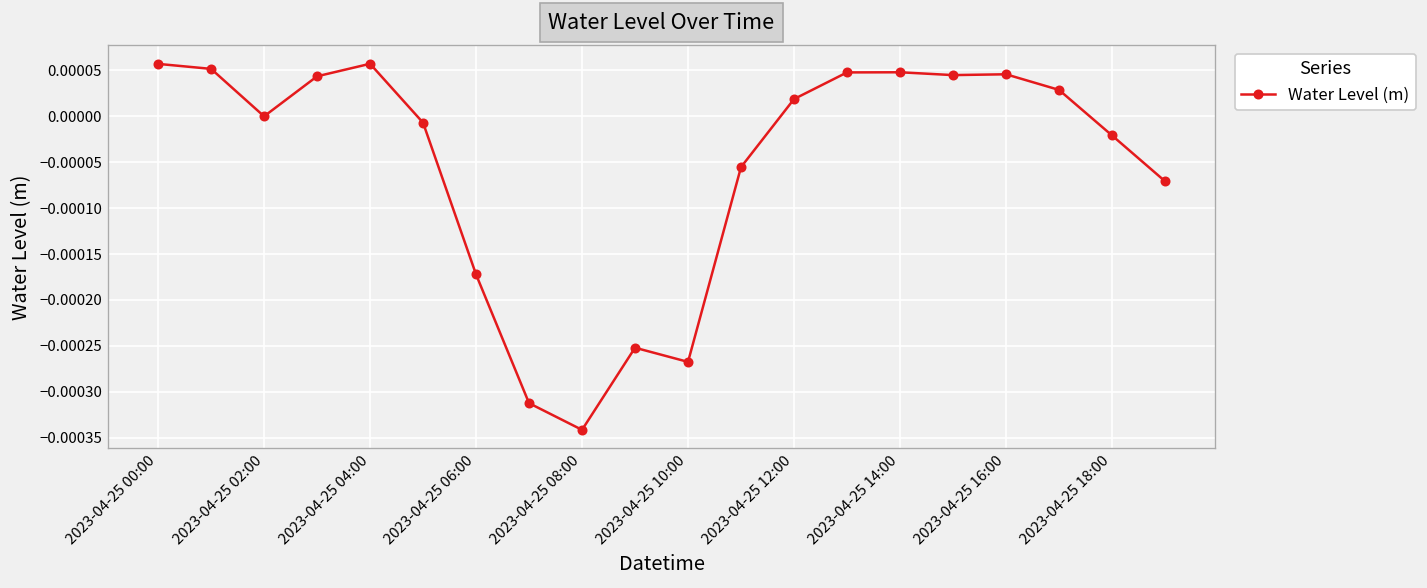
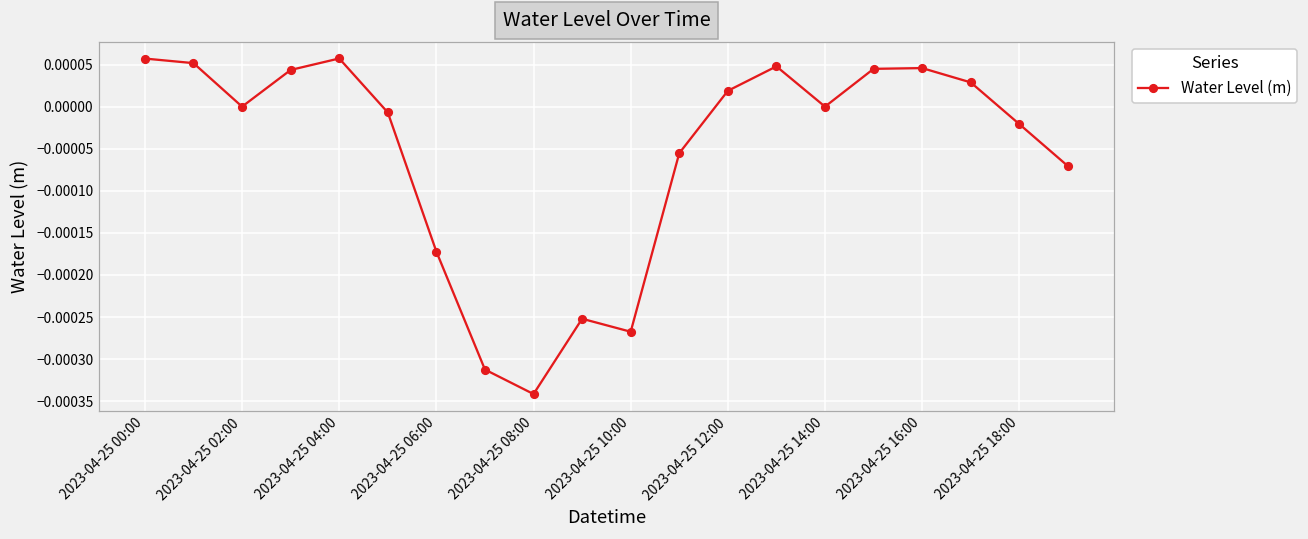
2023-04-25 14:00: 0.00005 -> 0.00000
